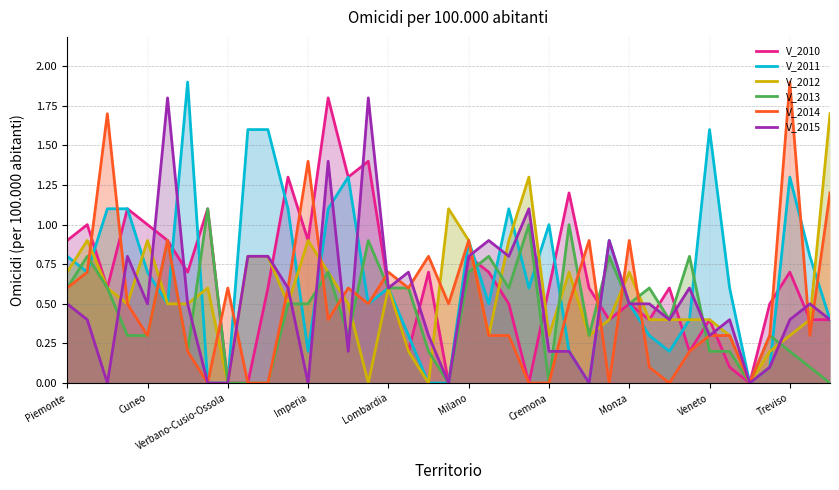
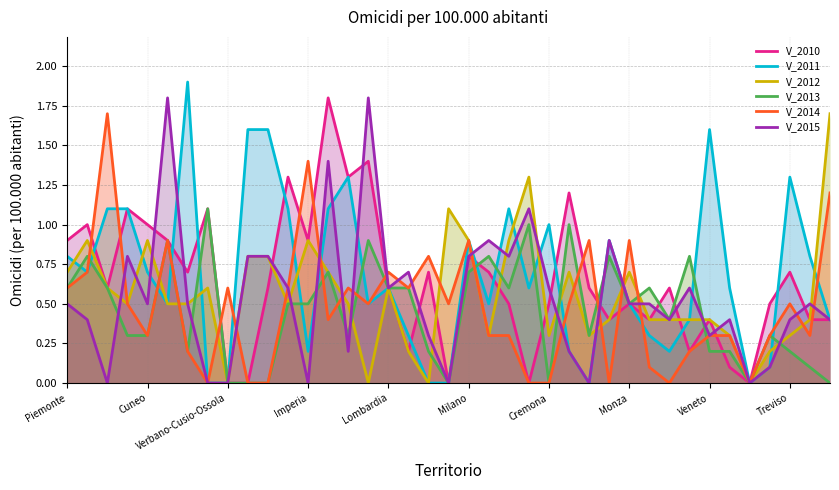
V_2010, Cremona: 0.6 -> 0.5
V_2015, Cremona: 0.2 -> 0.6
V_2014, Treviso: 1.9 -> 0.5
